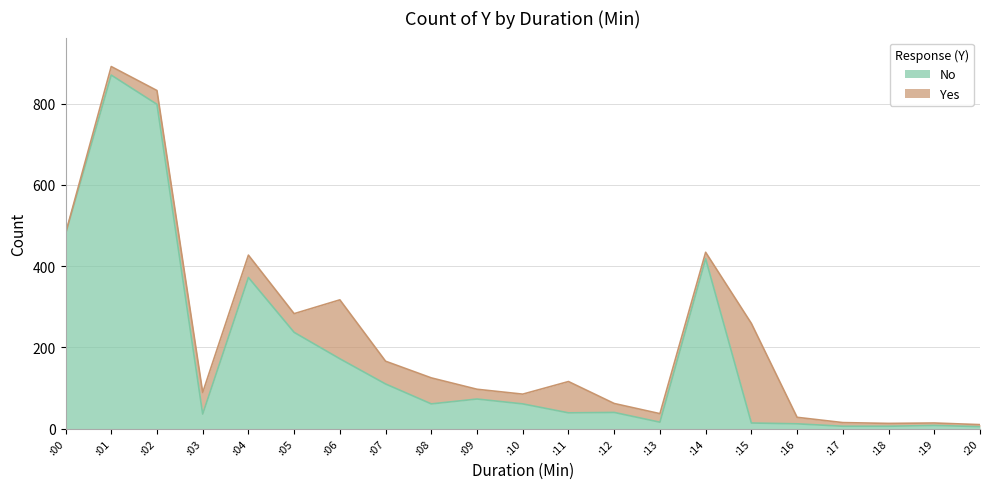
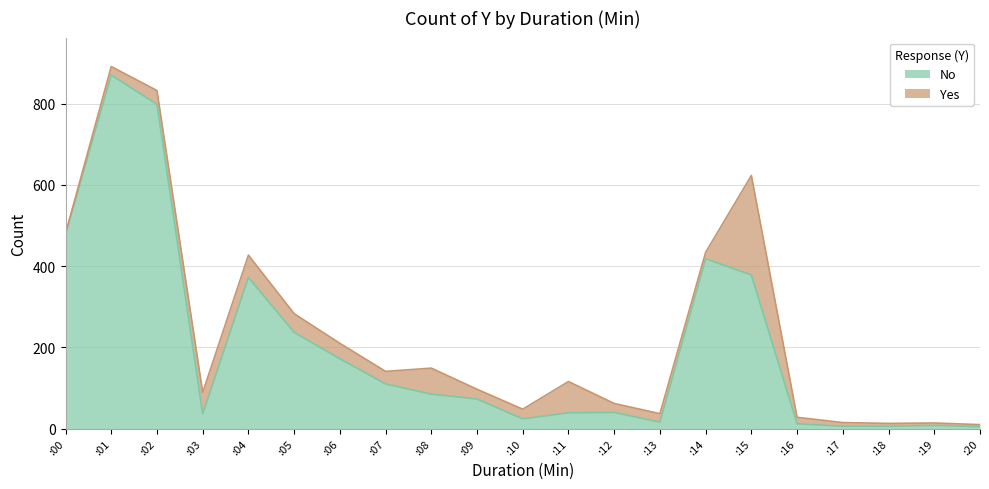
Yes, :06: 150 -> 40
Yes, :07: 60 -> 30
No, :08: 60 -> 90
No, :10: 60 -> 20
No, :15: 10 -> 380
